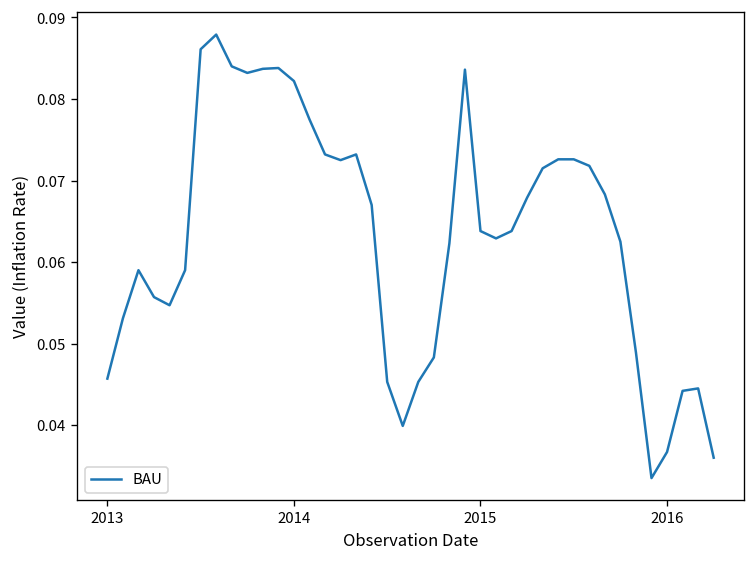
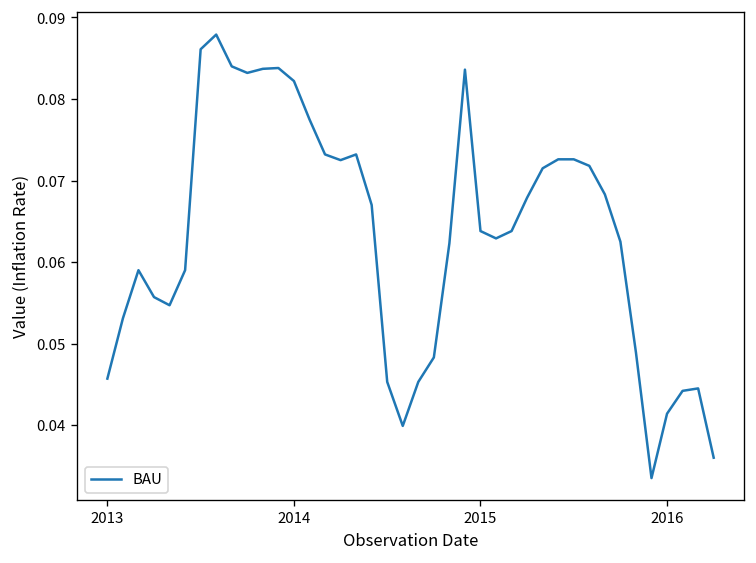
2016: 0.037 -> 0.041
